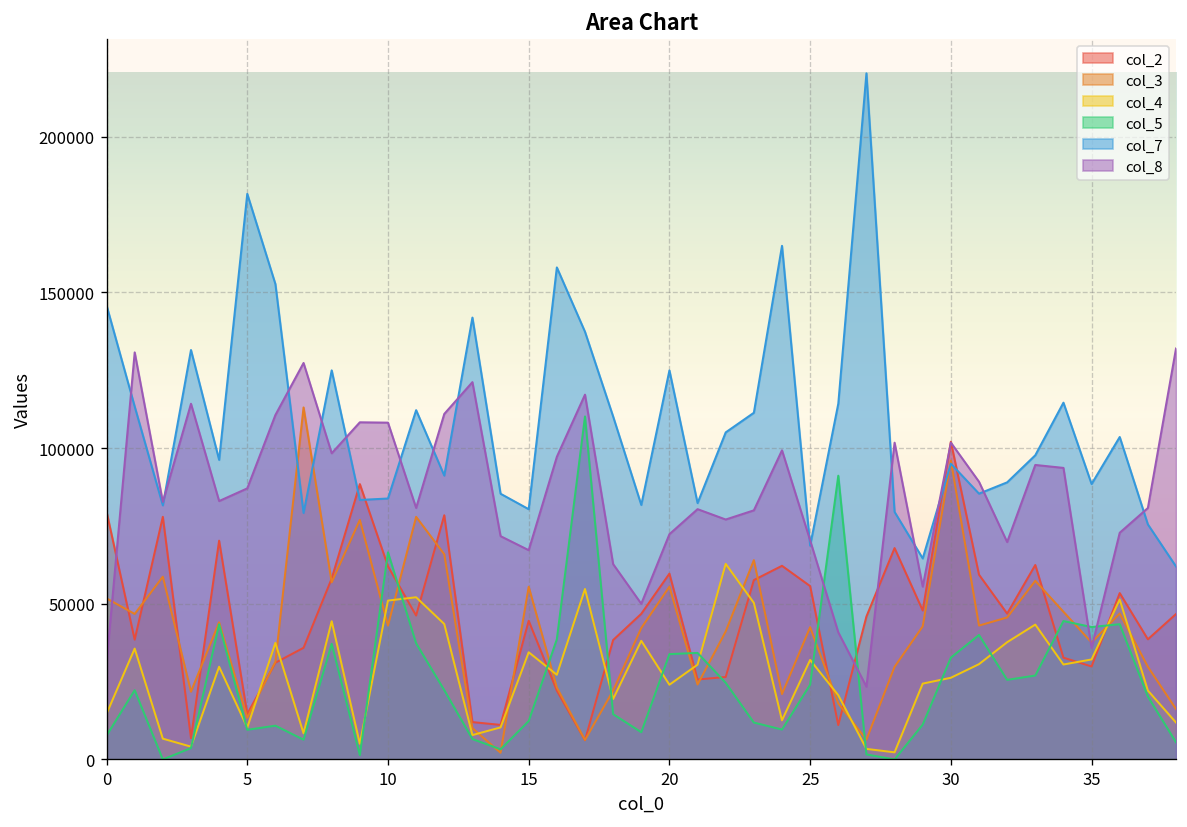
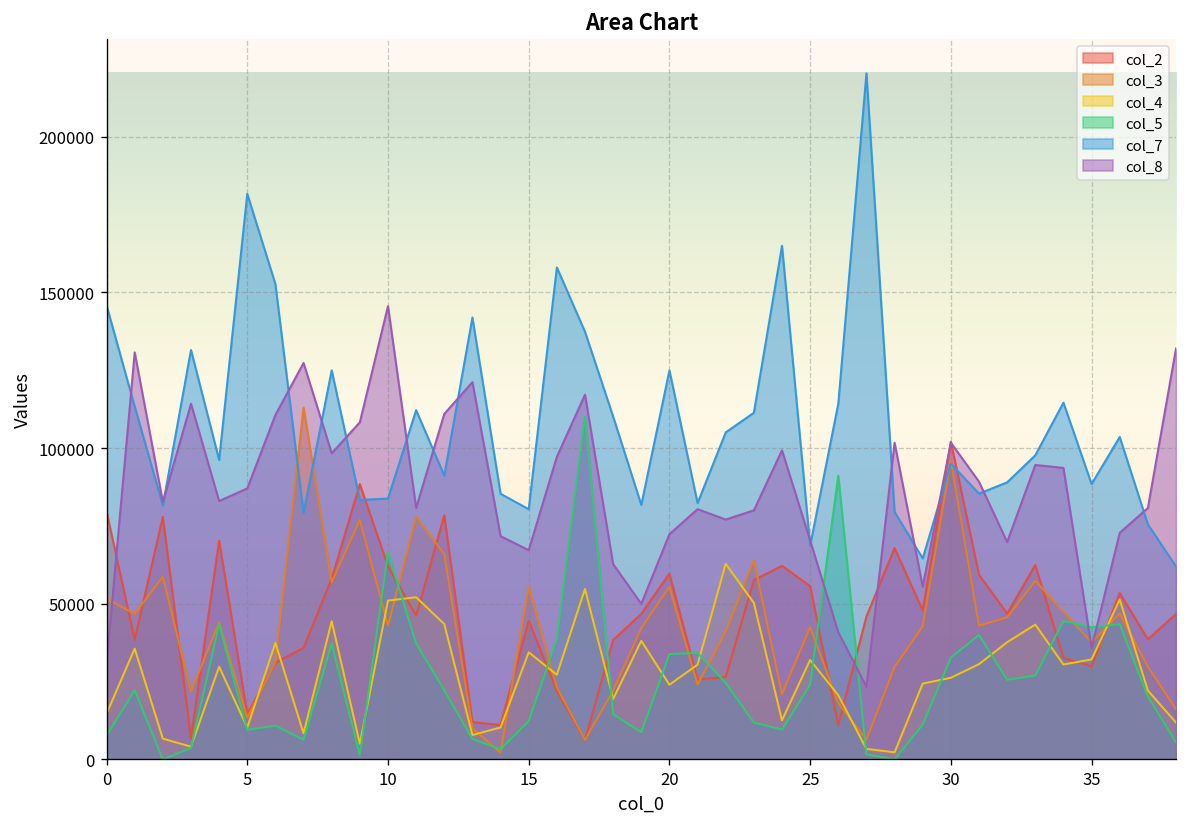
col_8, 10: 108000 -> 146000
